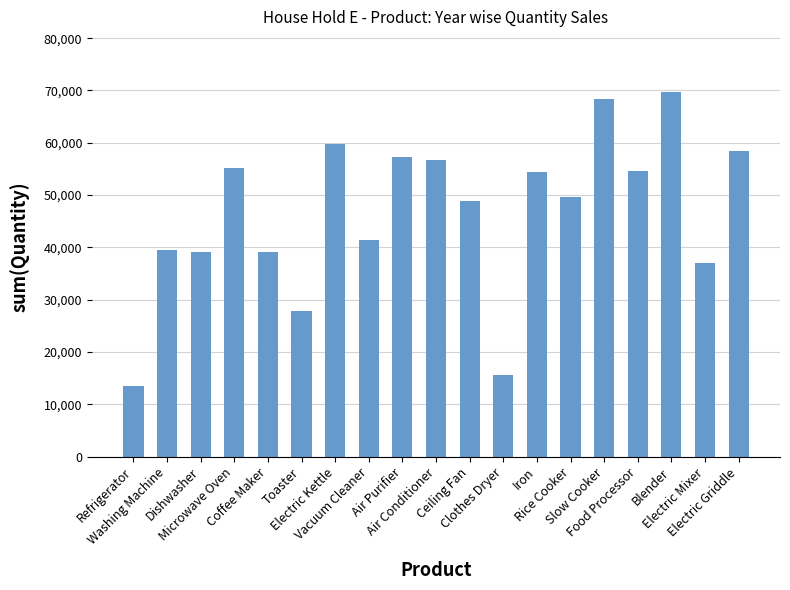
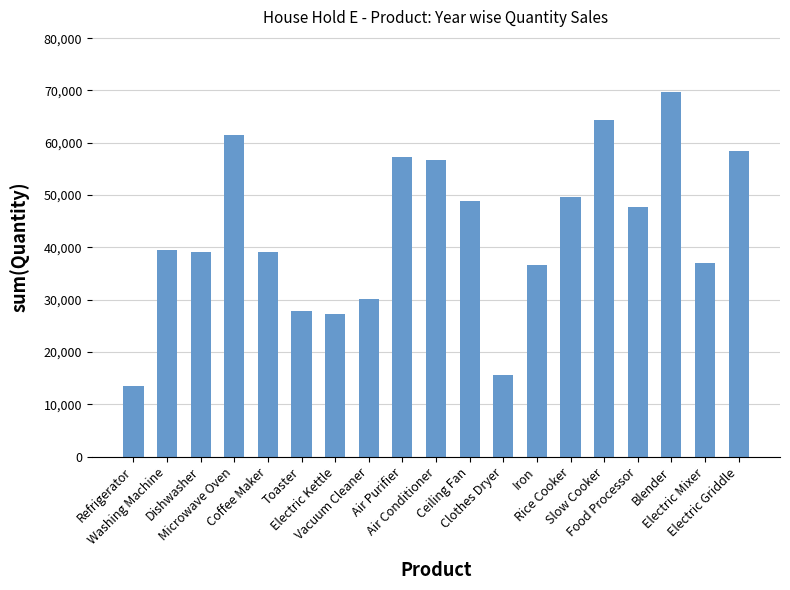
Microwave Oven: 55,000 -> 61,000
Electric Kettle: 60,000 -> 27,000
Vacuum Cleaner: 41,000 -> 30,000
Iron: 54,000 -> 37,000
Slow Cooker: 68,000 -> 64,000
Food Processor: 55,000 -> 48,000
